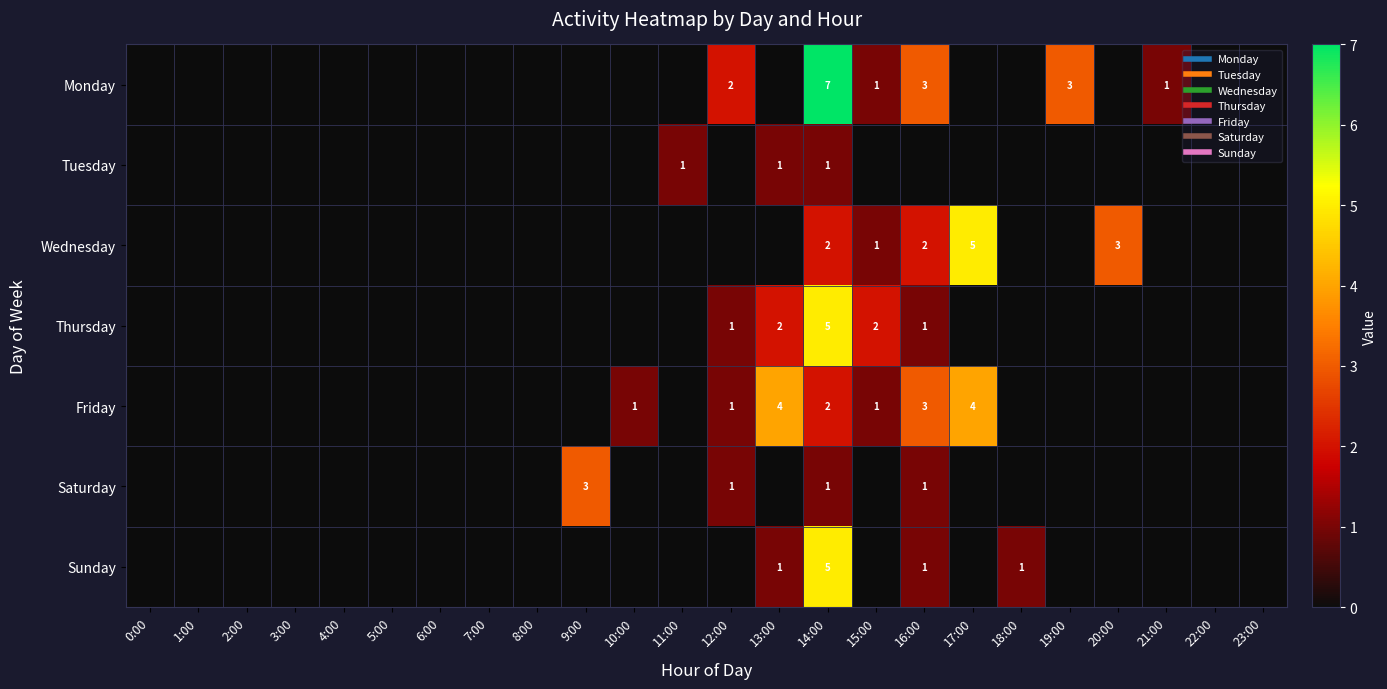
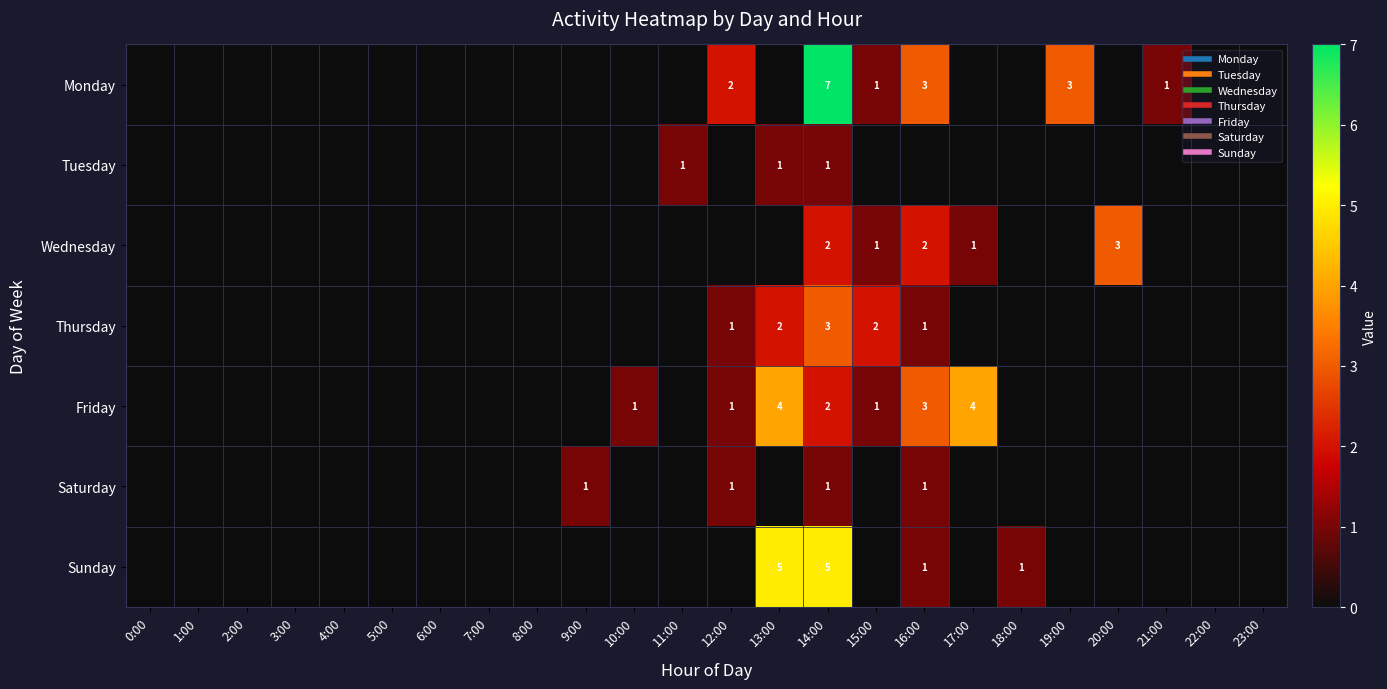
Wednesday, 17:00: 5 -> 1
Thursday, 14:00: 5 -> 3
Saturday, 9:00: 3 -> 1
Sunday, 13:00: 1 -> 5
